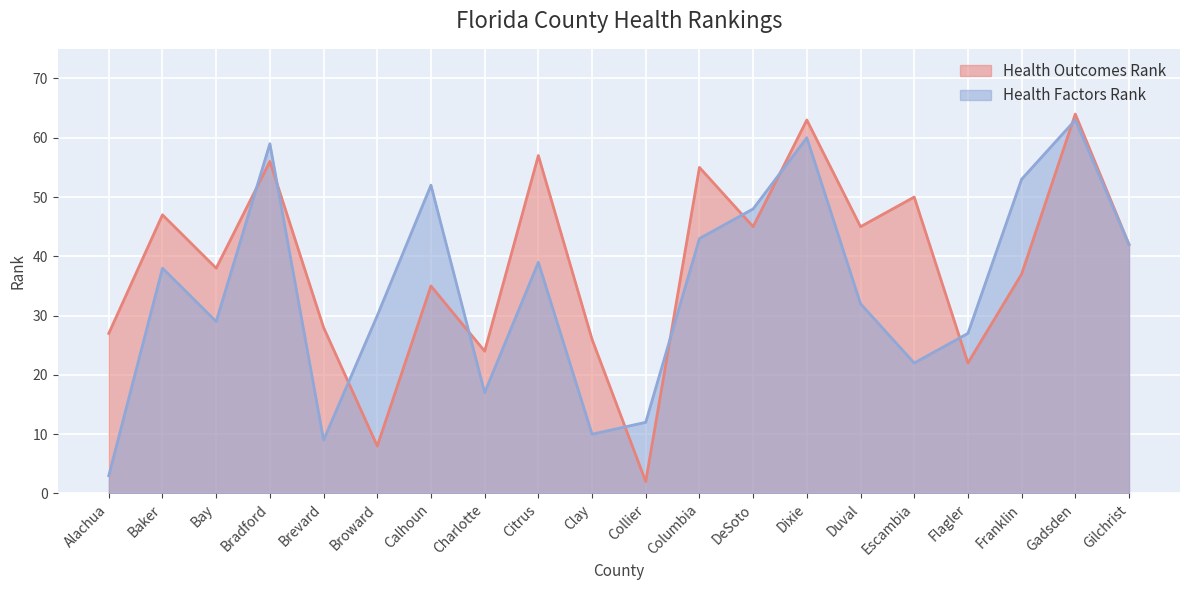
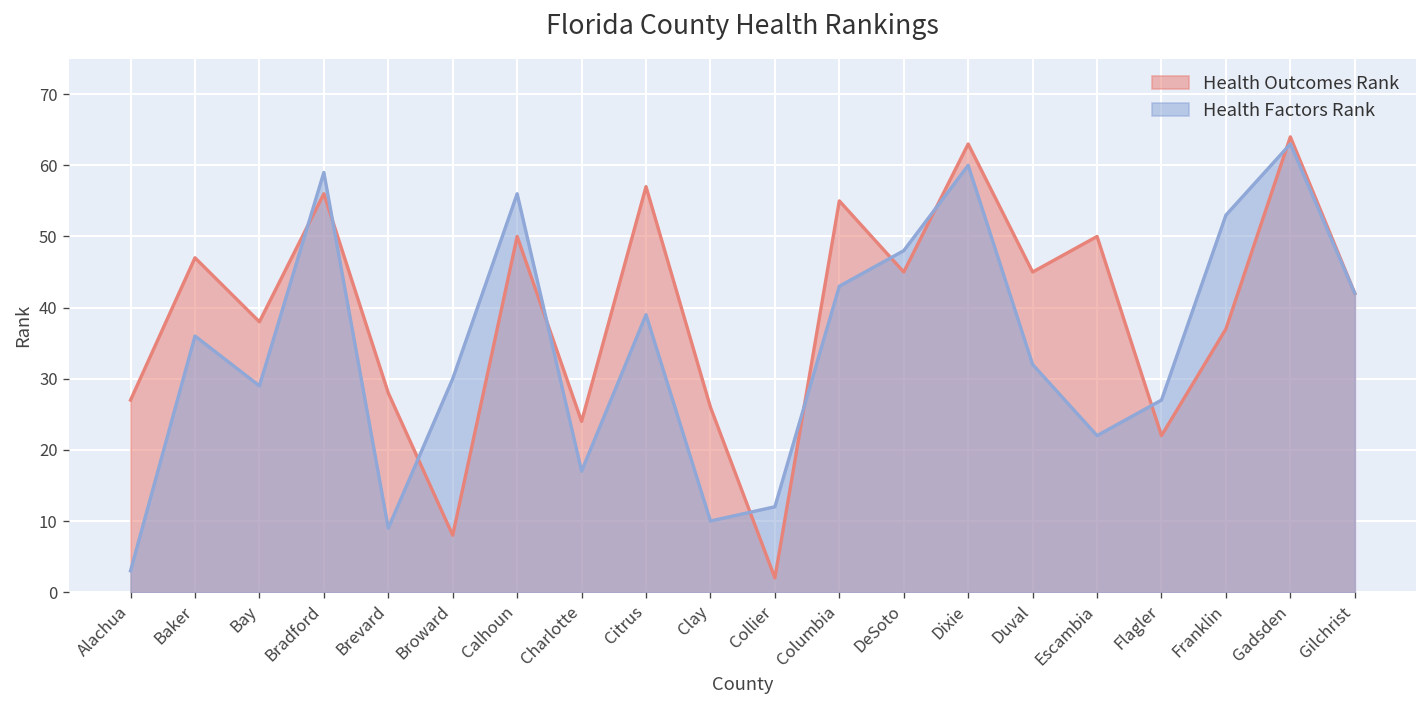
Health Factors Rank, Baker: 38 -> 36
Health Outcomes Rank, Calhoun: 35 -> 50
Health Factors Rank, Calhoun: 52 -> 56
